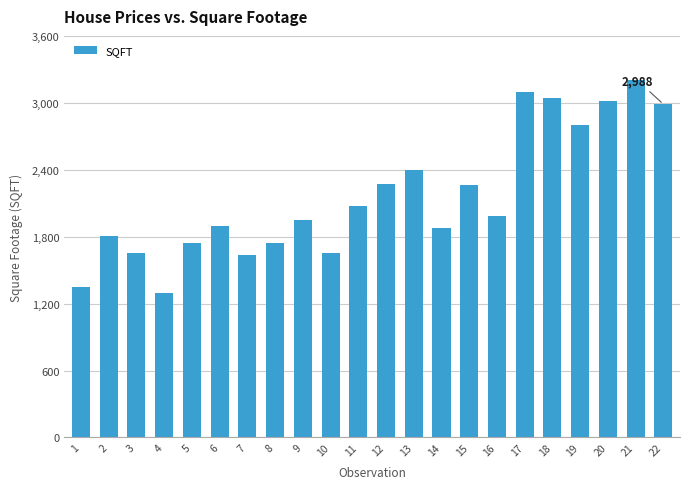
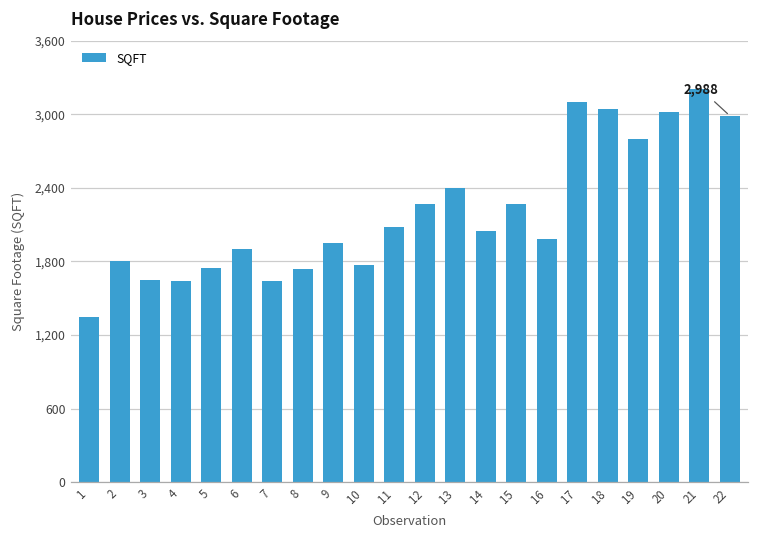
4: 1,290 -> 1,640
10: 1,650 -> 1,770
14: 1,880 -> 2,050
